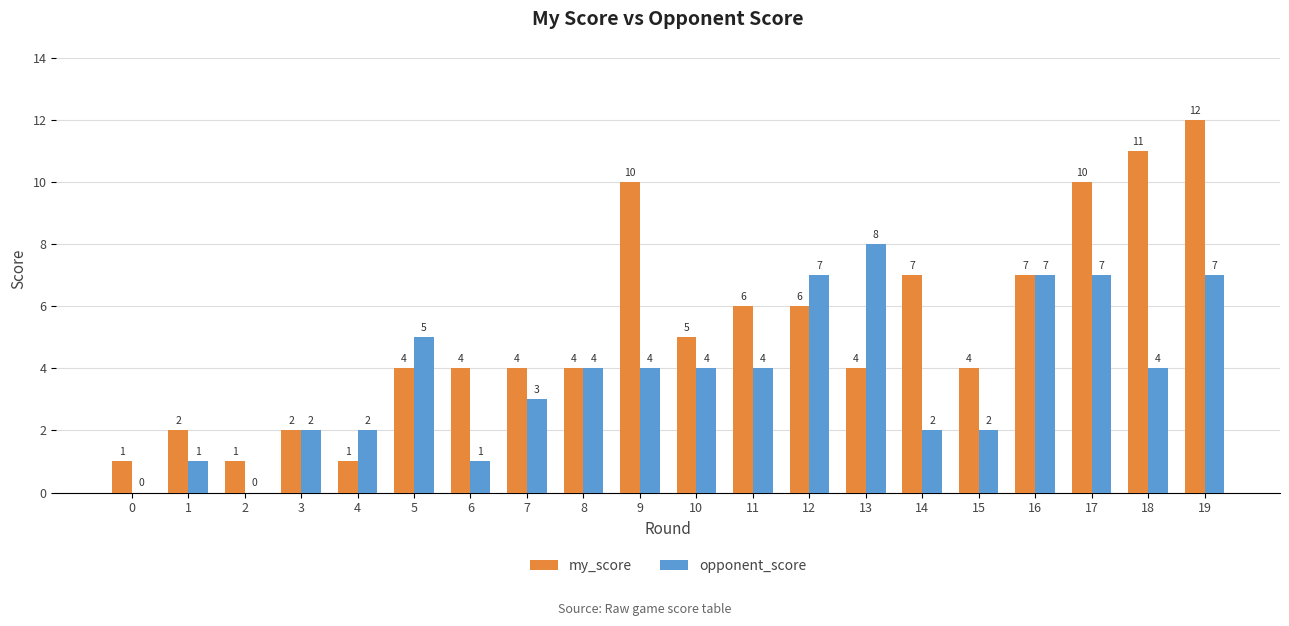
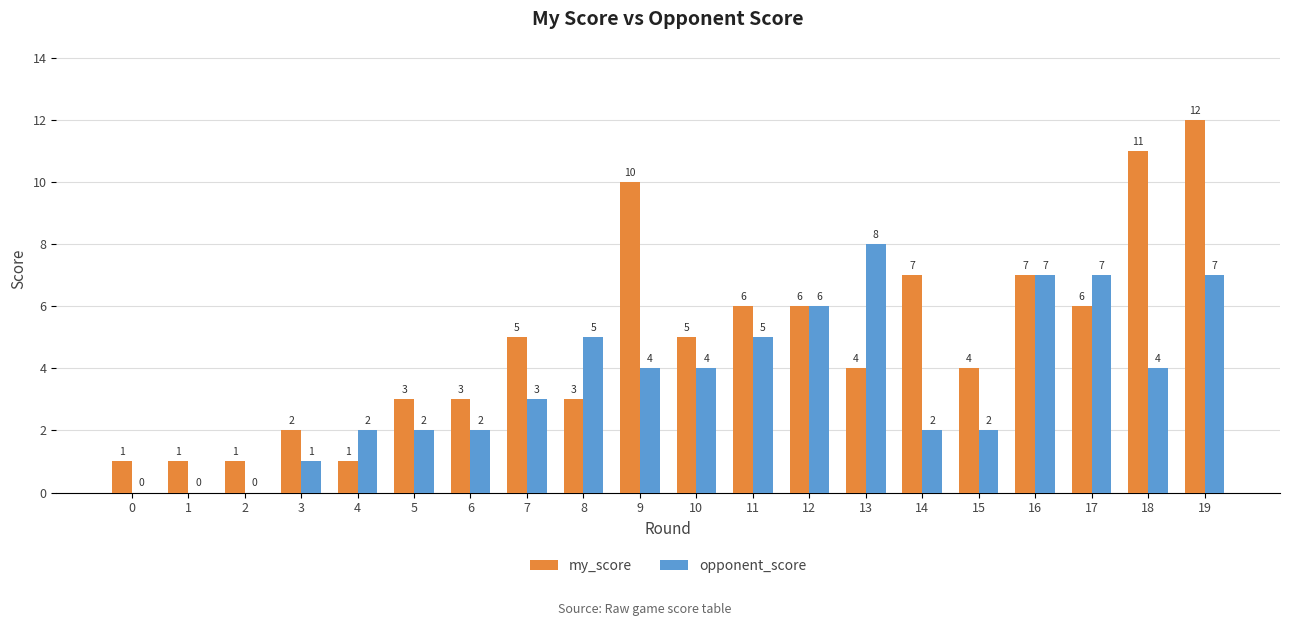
my_score, 1: 2 -> 1
opponent_score, 1: 1 -> 0
opponent_score, 3: 2 -> 1
my_score, 5: 4 -> 3
opponent_score, 5: 5 -> 2
my_score, 6: 4 -> 3
opponent_score, 6: 1 -> 2
my_score, 7: 4 -> 5
my_score, 8: 4 -> 3
opponent_score, 8: 4 -> 5
opponent_score, 11: 4 -> 5
opponent_score, 12: 7 -> 6
my_score, 17: 10 -> 6
